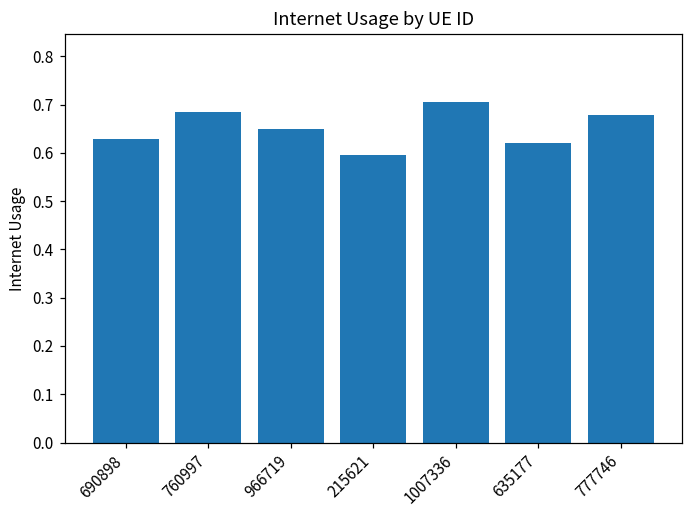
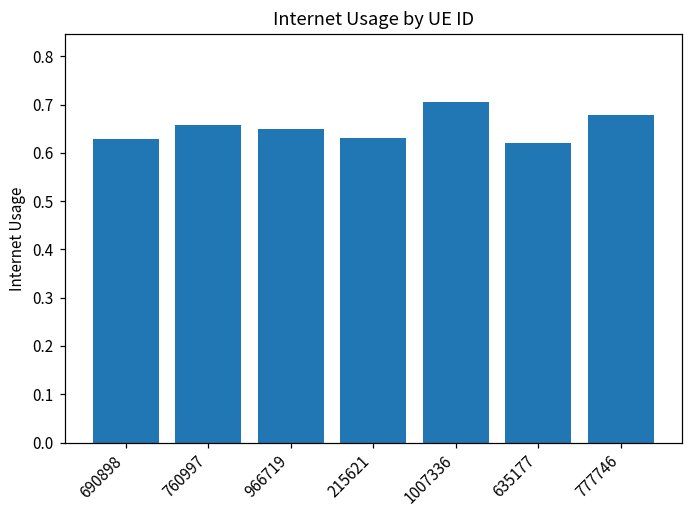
760997: 0.68 -> 0.66
215621: 0.60 -> 0.63
